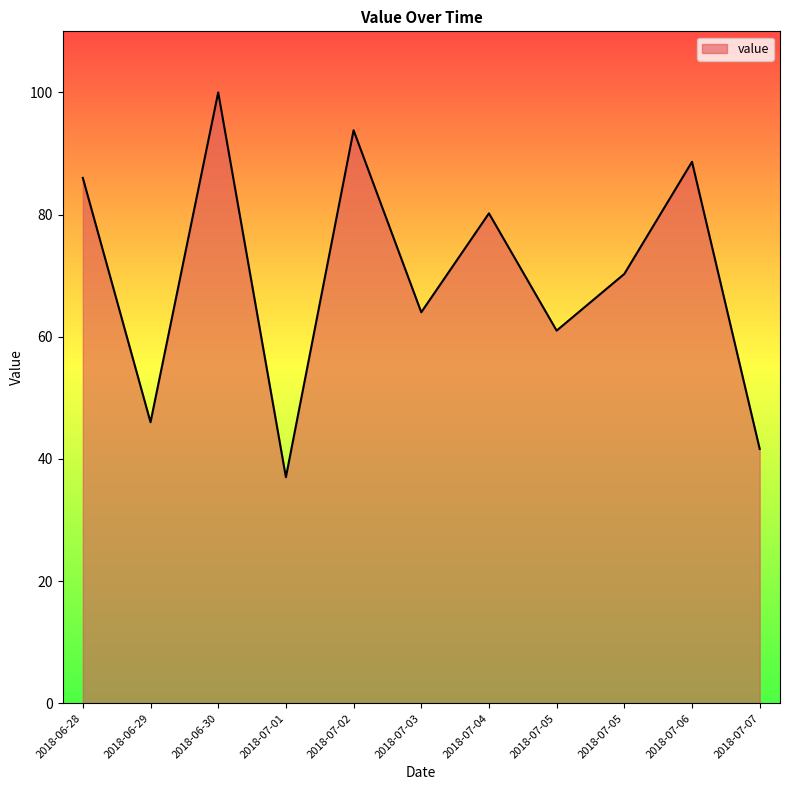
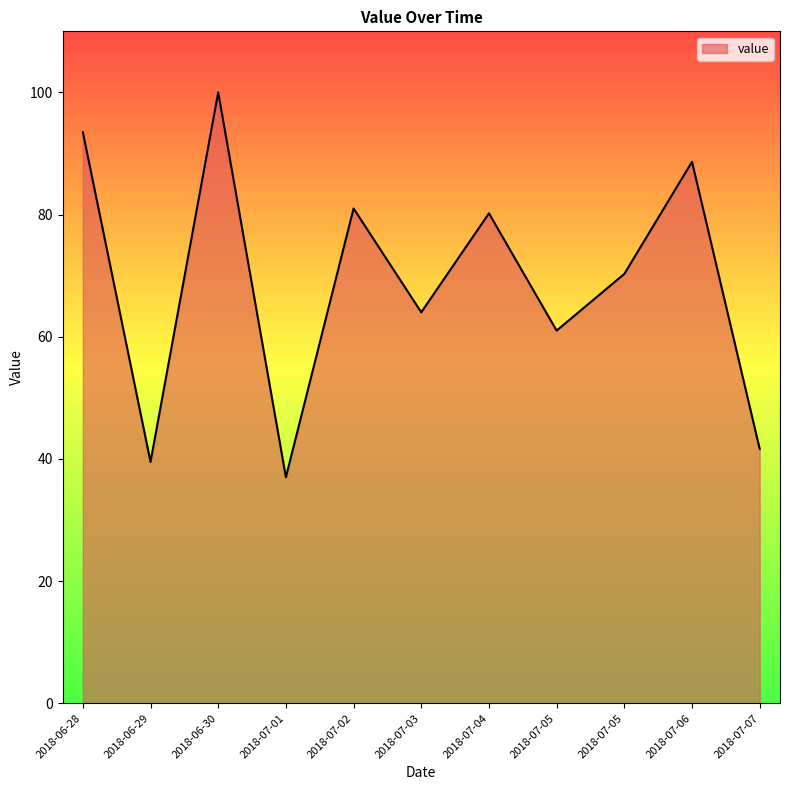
2018-06-28: 86 -> 94
2018-06-29: 46 -> 40
2018-07-02: 94 -> 81
